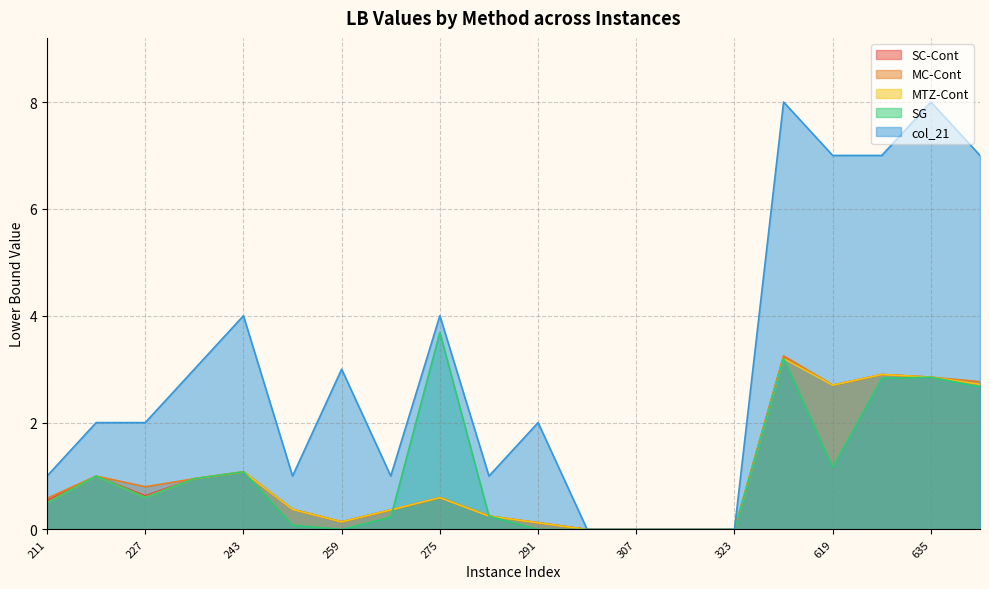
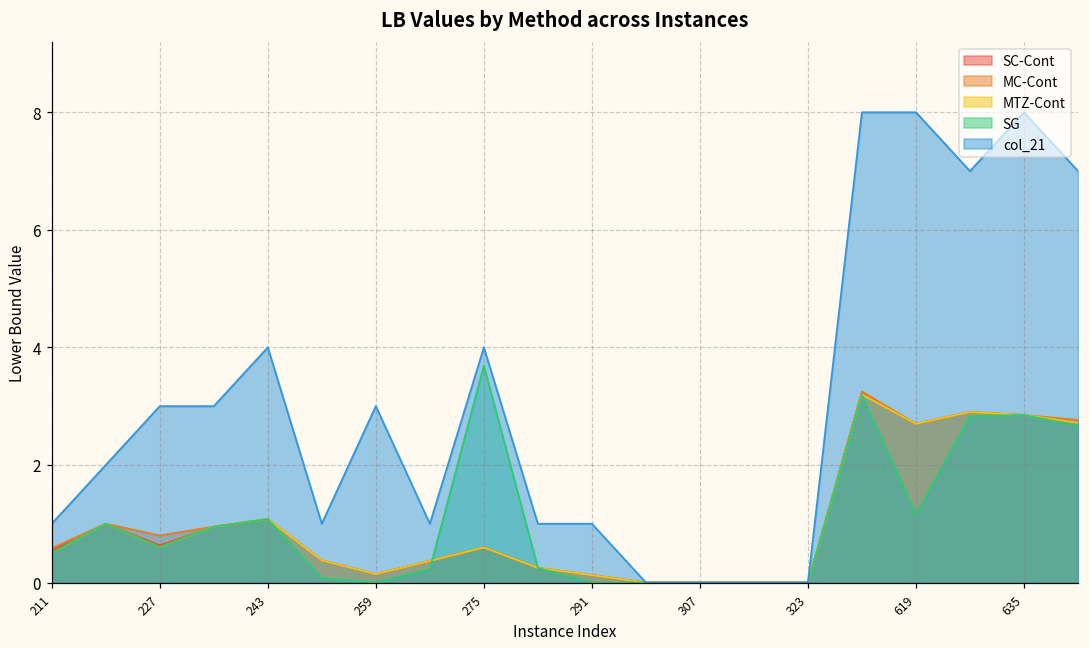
col_21, 227: 2 -> 3
col_21, 291: 2 -> 1
col_21, 619: 7 -> 8
